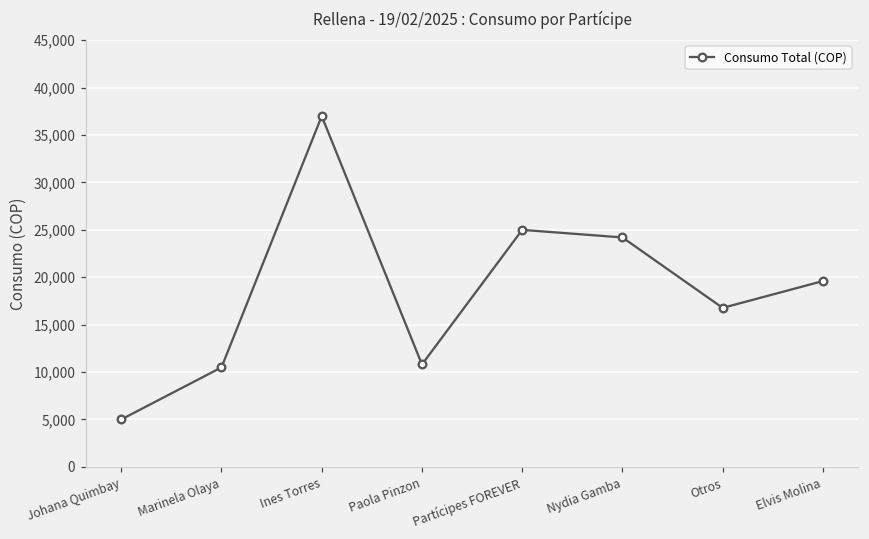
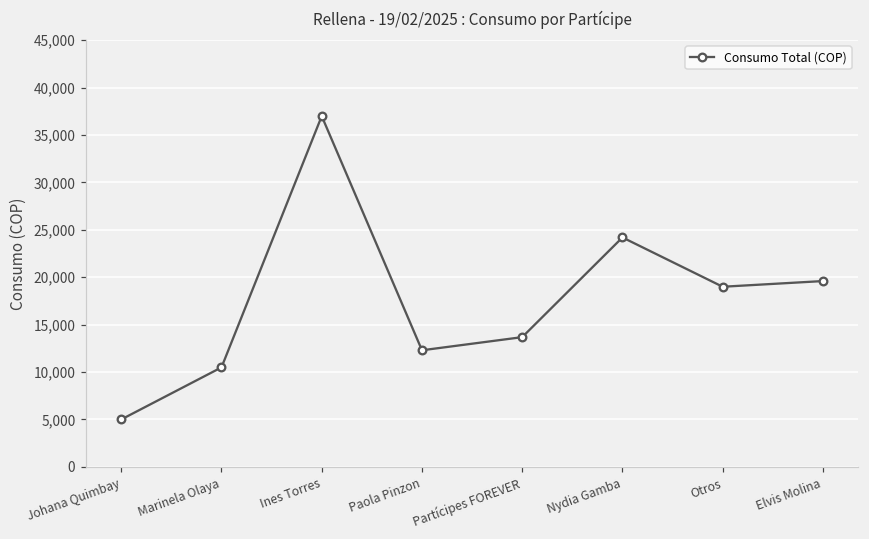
Paola Pinzon: 11,000 -> 12,000
Partícipes FOREVER: 25,000 -> 14,000
Otros: 17,000 -> 19,000
